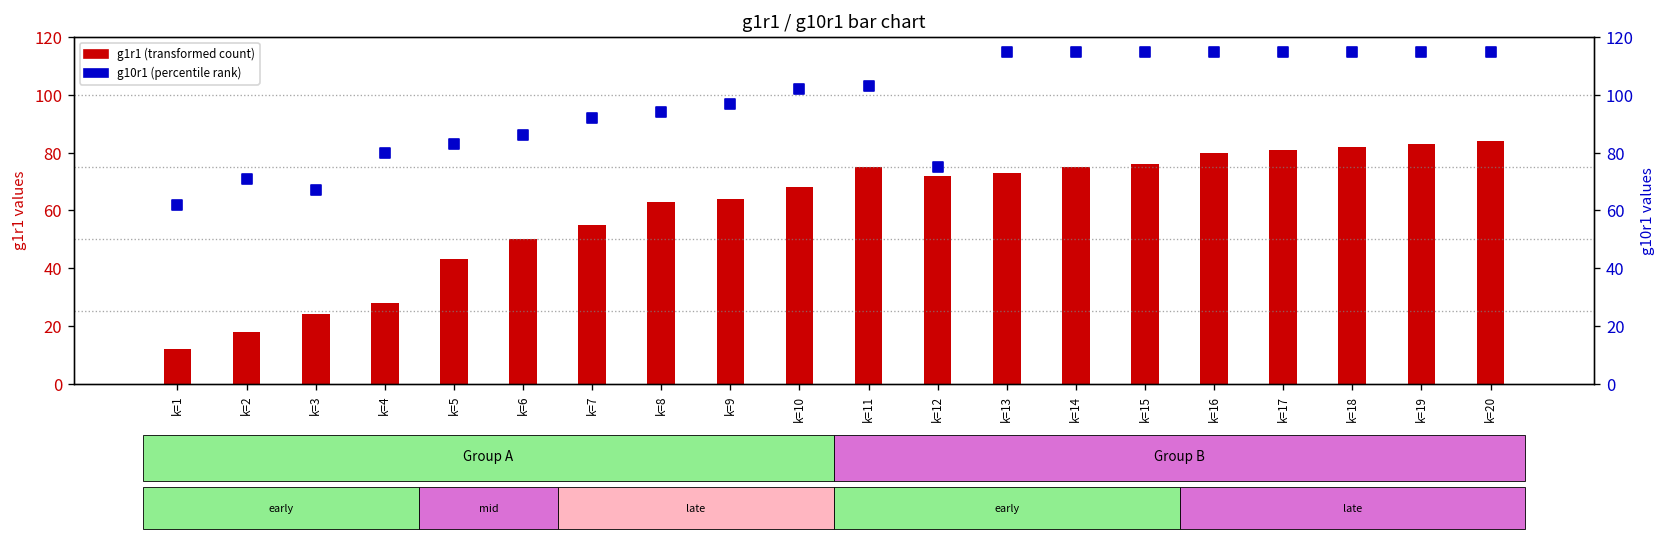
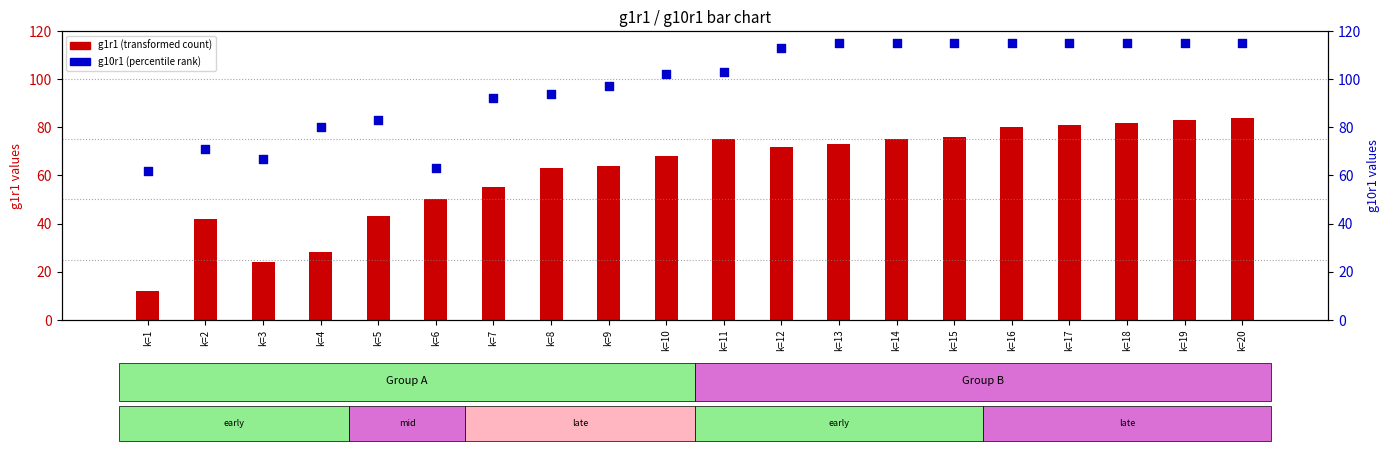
g1r1 (transformed count), k=2: 18 -> 42
g10r1 (percentile rank), k=6: 86 -> 63
g10r1 (percentile rank), k=12: 75 -> 113
